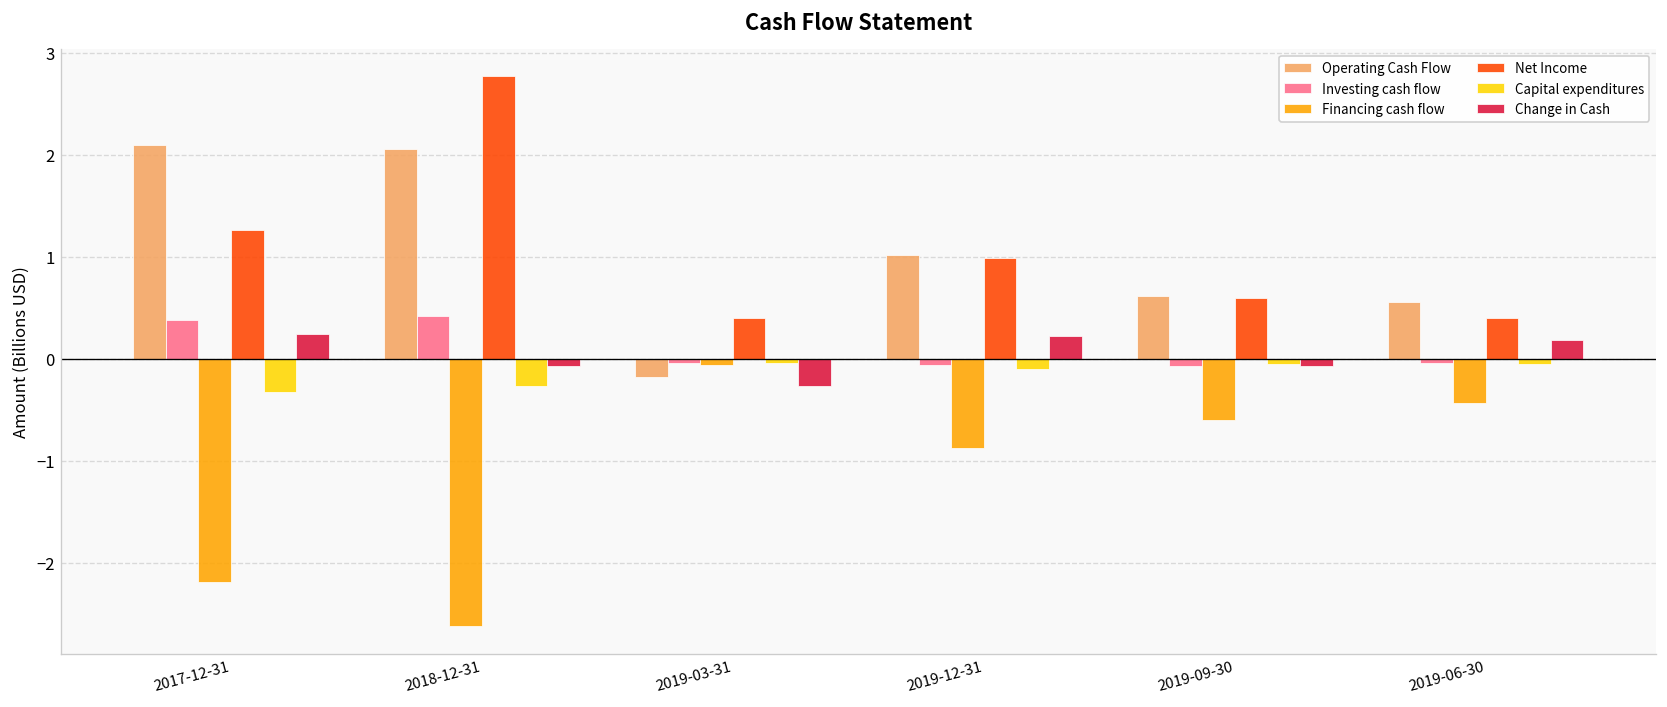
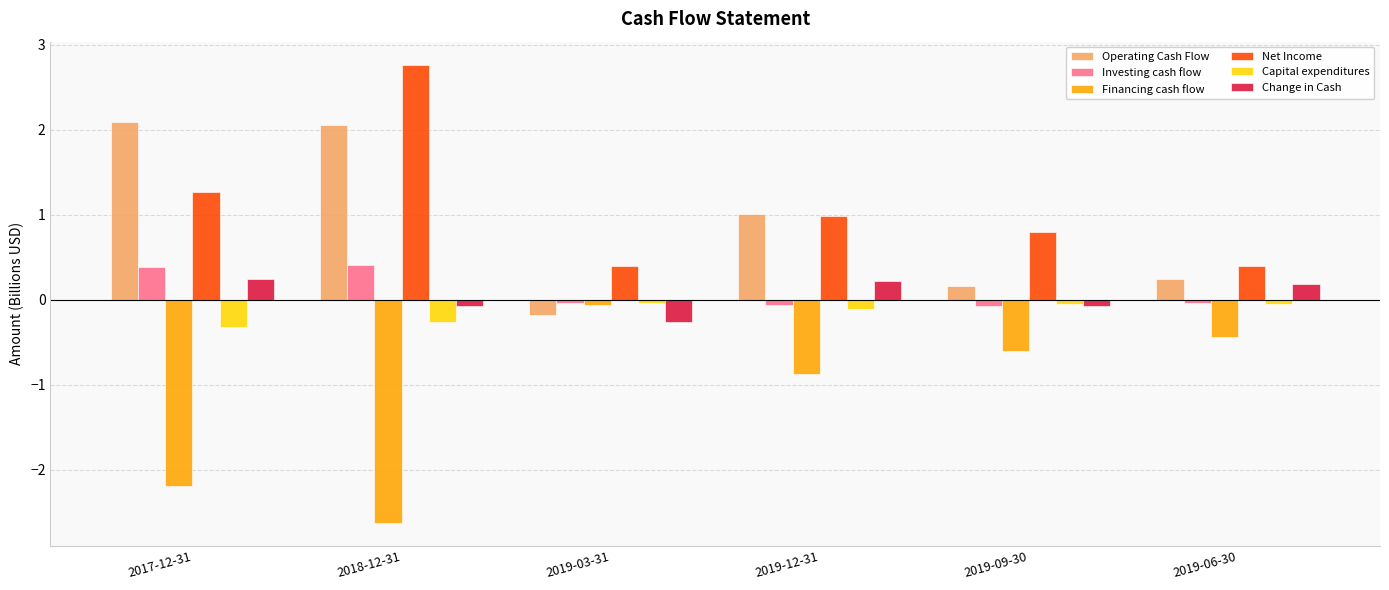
Operating Cash Flow, 2019-09-30: 0.6 -> 0.2
Net Income, 2019-09-30: 0.6 -> 0.8
Operating Cash Flow, 2019-06-30: 0.6 -> 0.2
